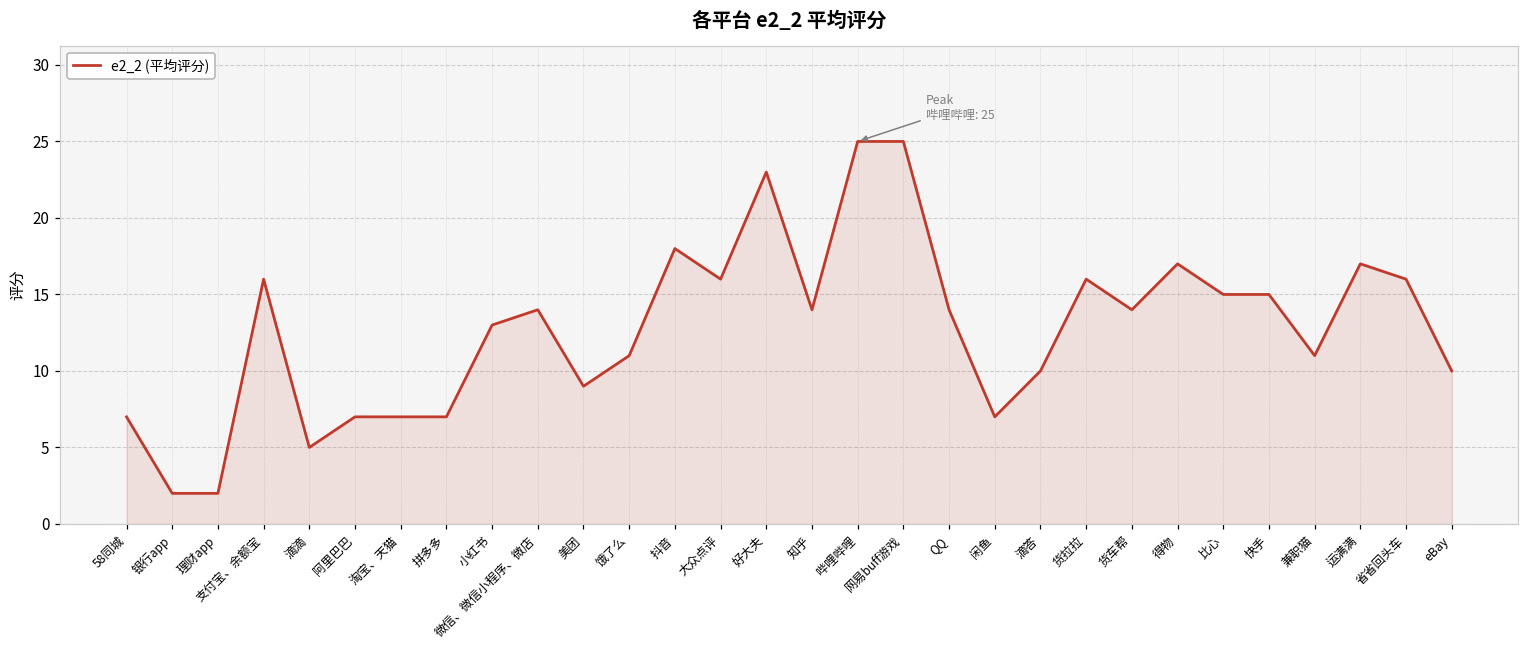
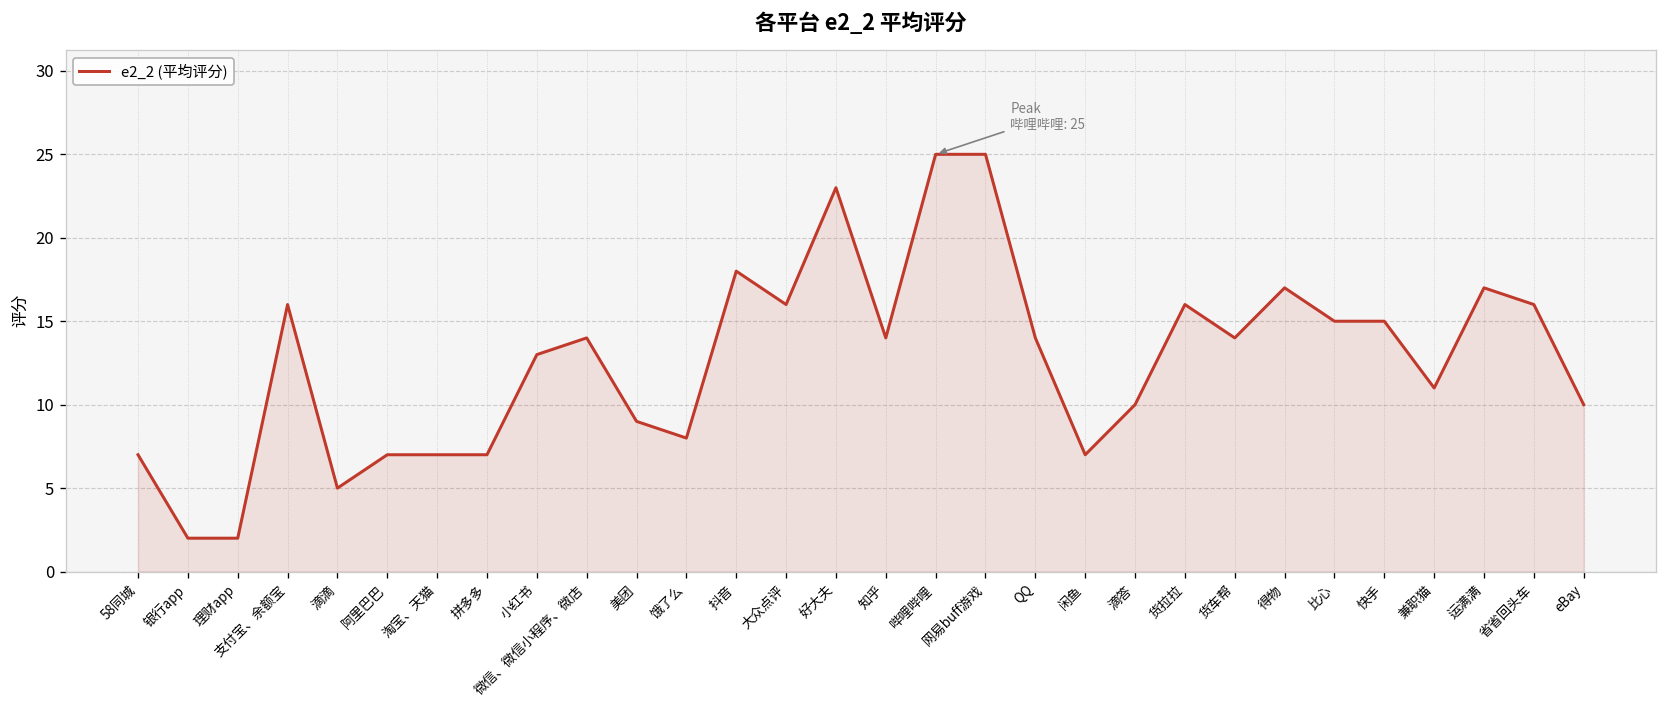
饿了么: 11 -> 8
